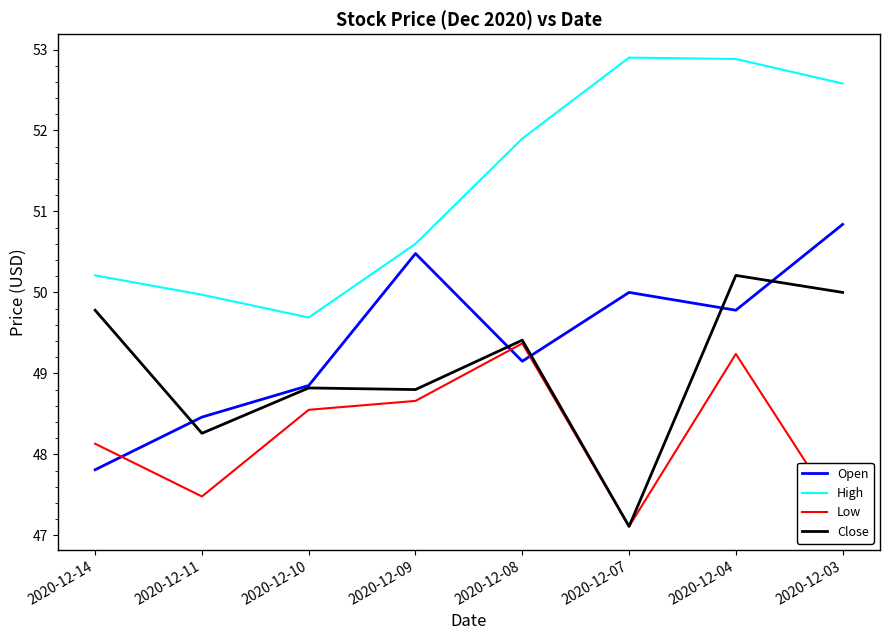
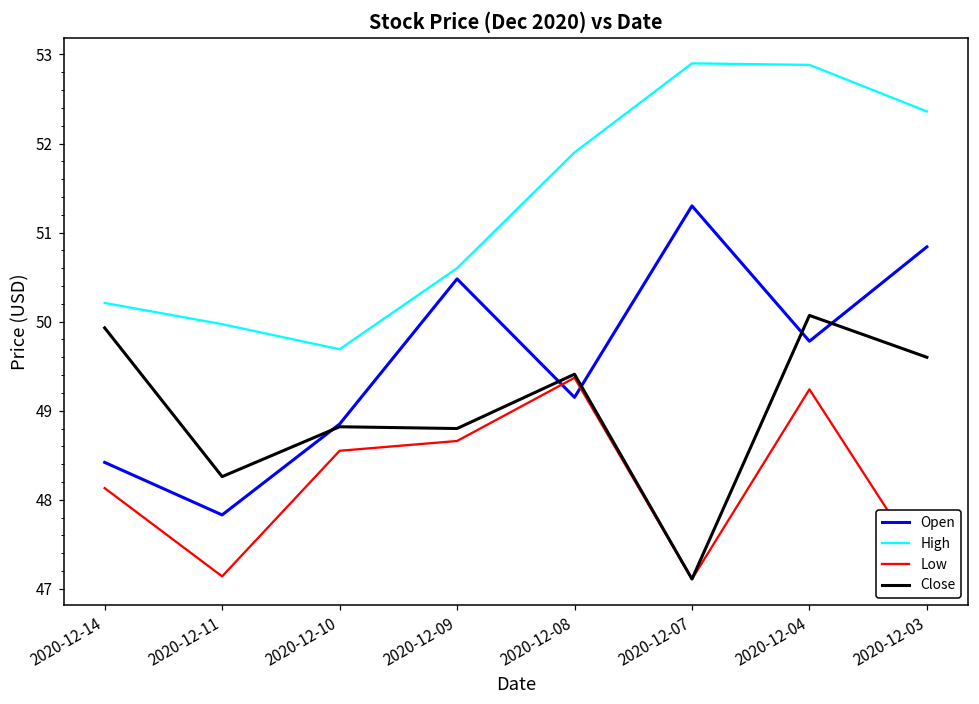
Open, 2020-12-14: 47.8 -> 48.4
Close, 2020-12-14: 49.8 -> 49.9
Open, 2020-12-11: 48.5 -> 47.8
Low, 2020-12-11: 47.5 -> 47.1
Open, 2020-12-07: 50.0 -> 51.3
Close, 2020-12-04: 50.2 -> 50.1
High, 2020-12-03: 52.6 -> 52.4
Close, 2020-12-03: 50.0 -> 49.6
